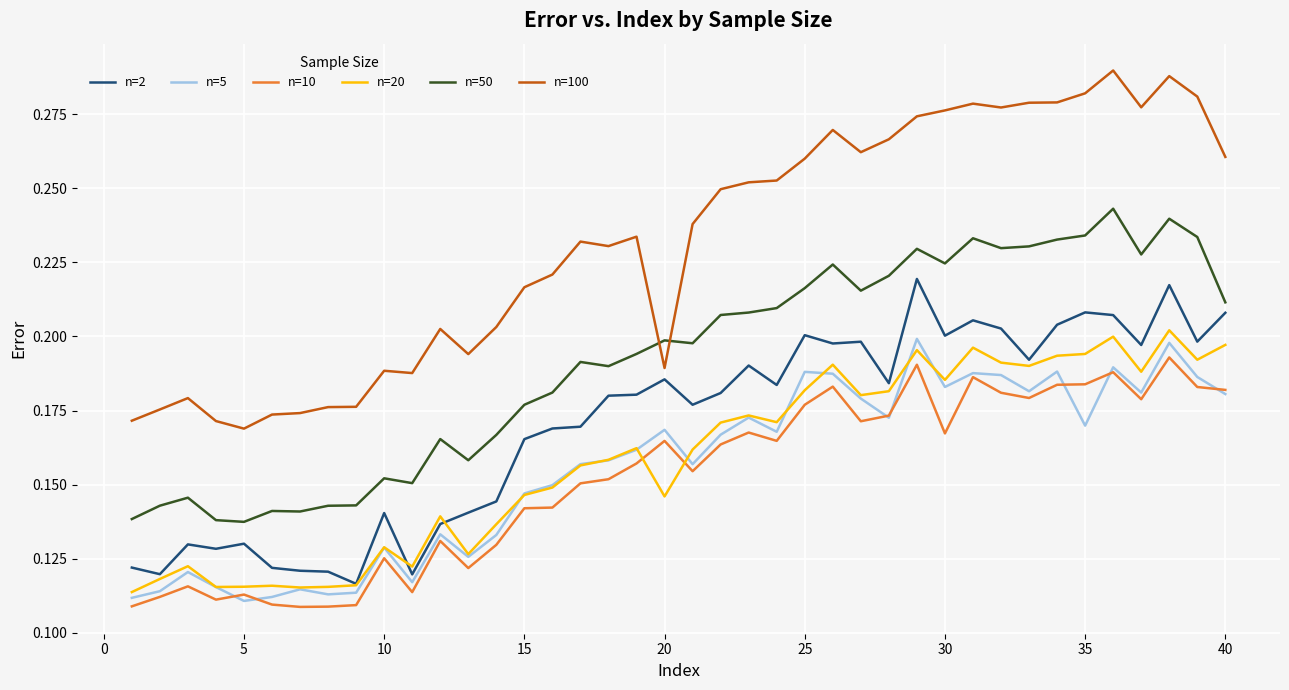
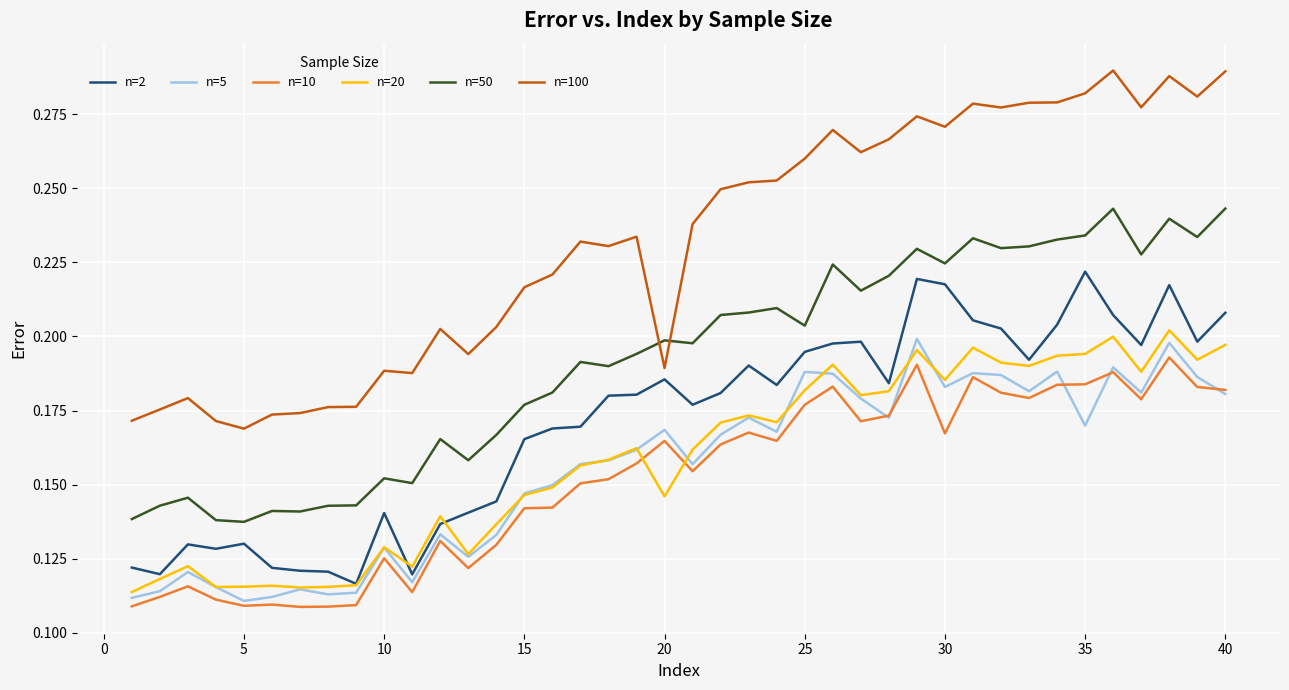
n=10, 5: 0.113 -> 0.109
n=2, 25: 0.200 -> 0.195
n=50, 25: 0.216 -> 0.204
n=2, 30: 0.200 -> 0.218
n=100, 30: 0.276 -> 0.271
n=2, 35: 0.208 -> 0.222
n=50, 40: 0.211 -> 0.243
n=100, 40: 0.261 -> 0.289
